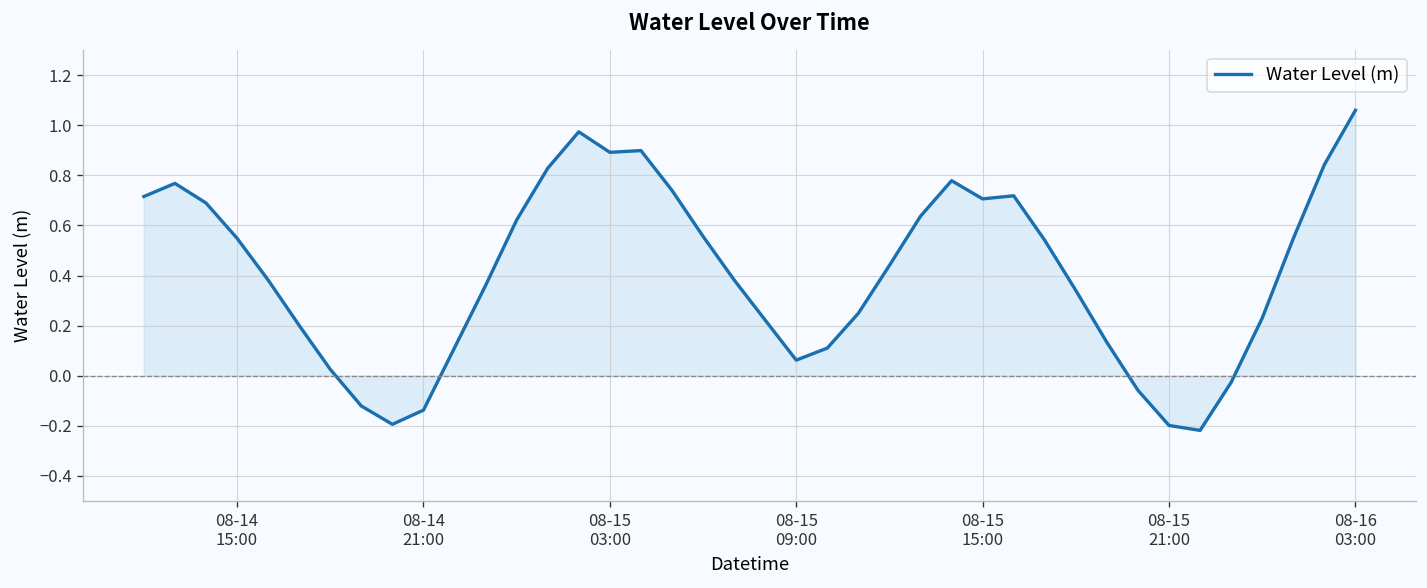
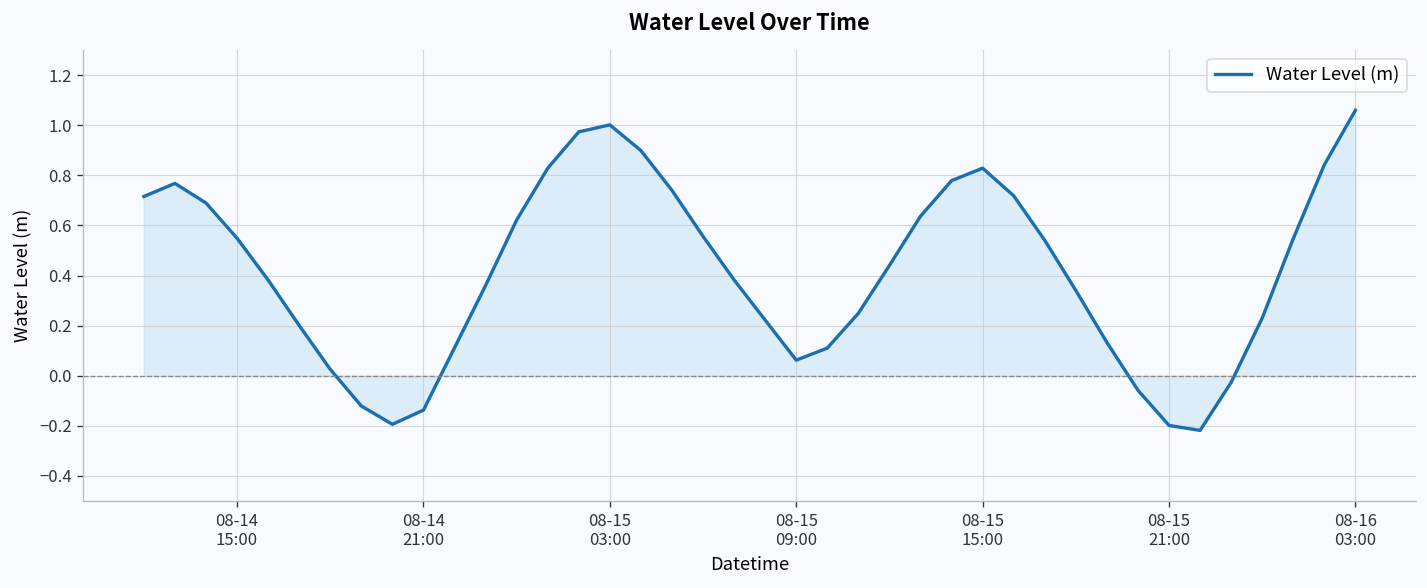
Water Level (m), 08-15 03:00: 0.89 -> 1.00
Water Level (m), 08-15 15:00: 0.71 -> 0.83
